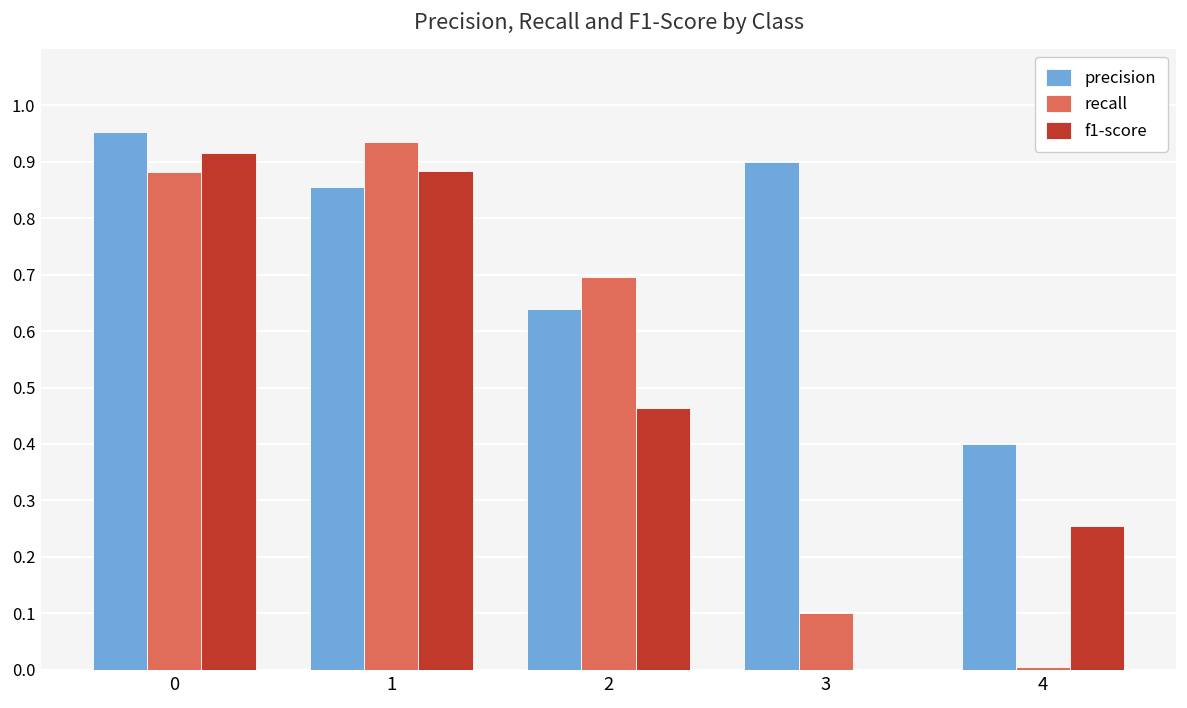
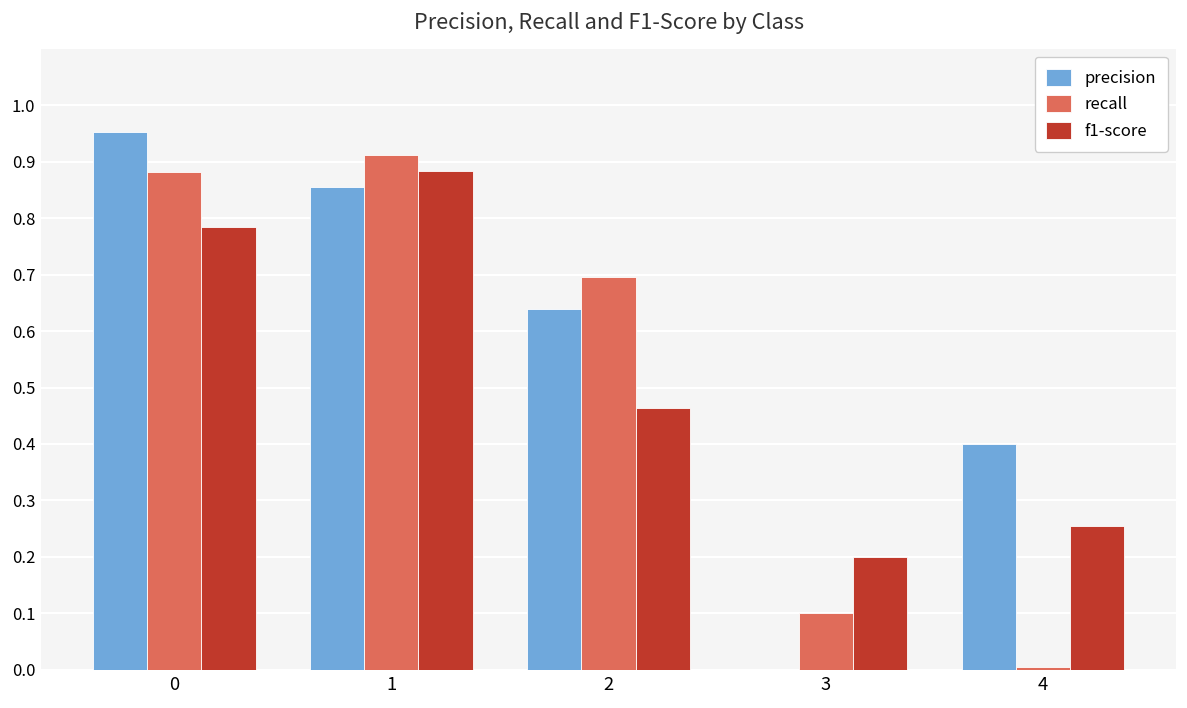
f1-score, 0: 0.92 -> 0.78
recall, 1: 0.93 -> 0.91
precision, 3: 0.9 -> 0.0
f1-score, 3: 0.0 -> 0.2
